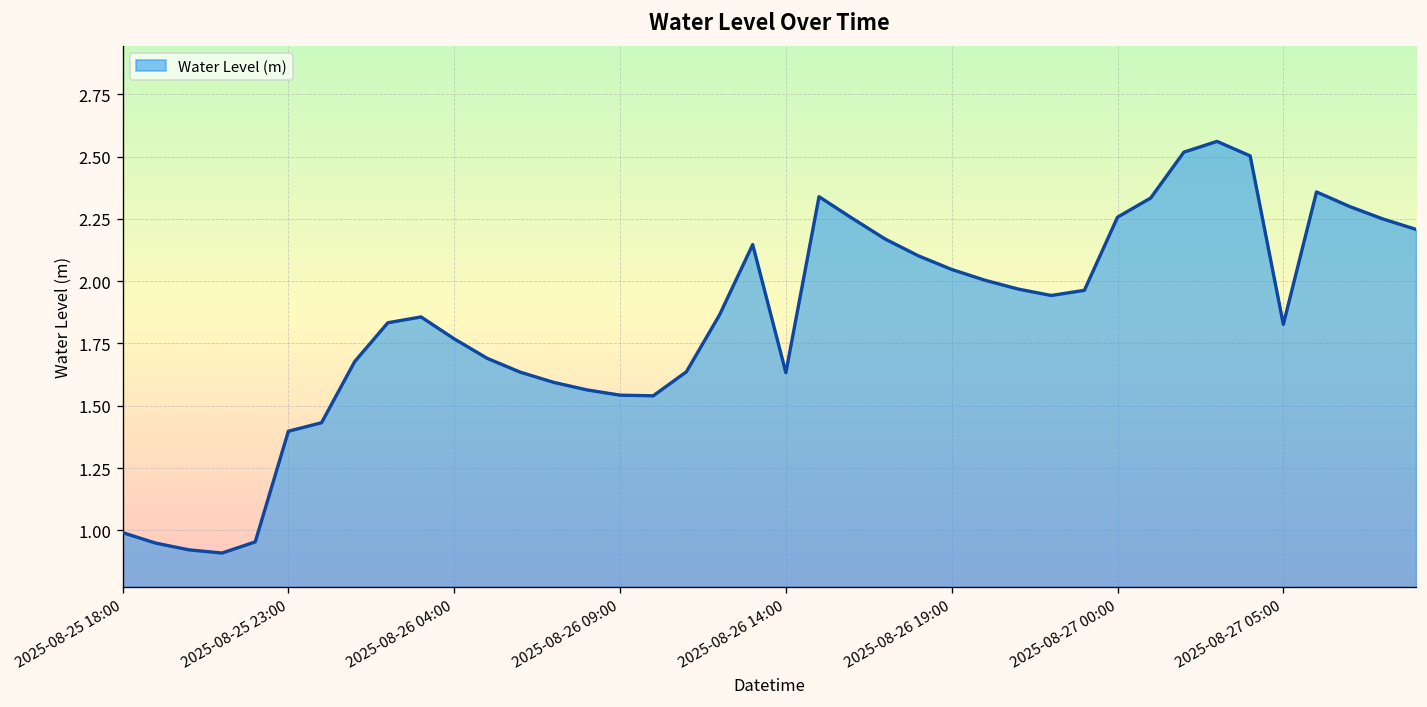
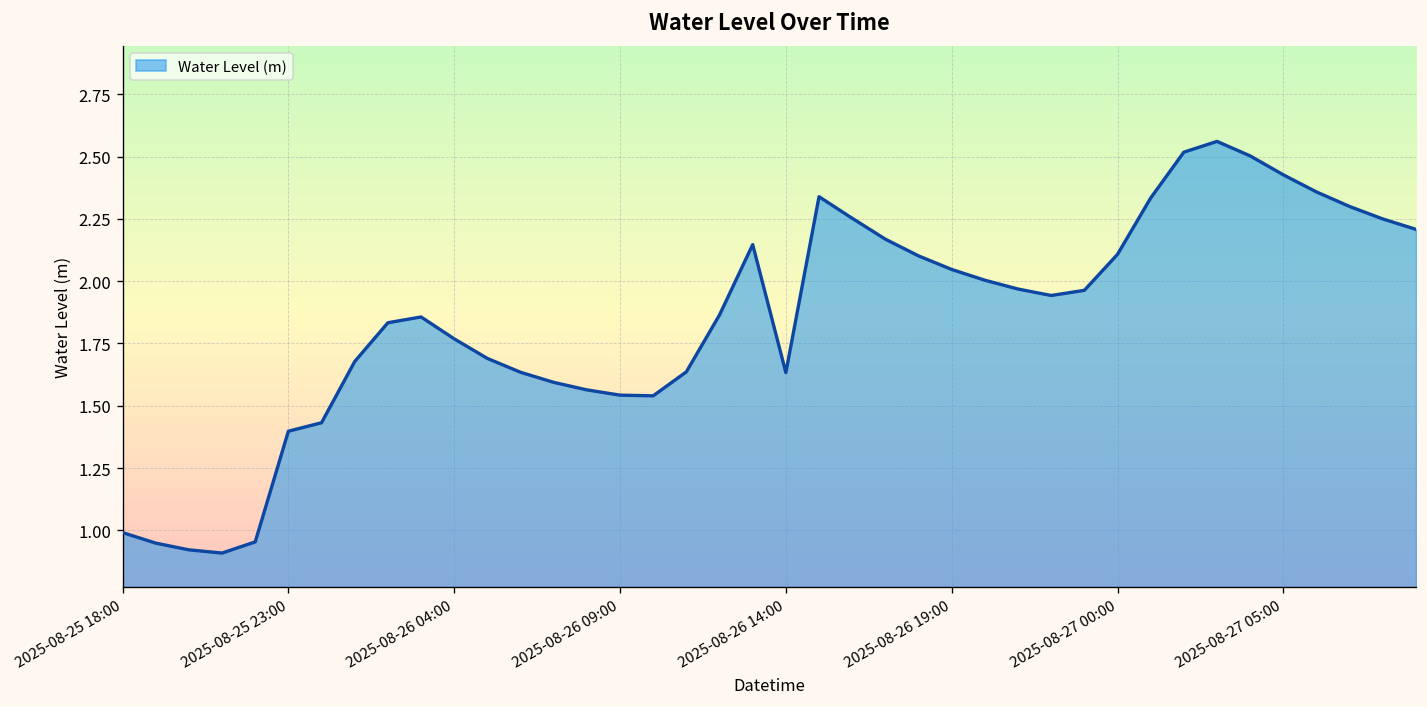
2025-08-27 00:00: 2.26 -> 2.11
2025-08-27 05:00: 1.83 -> 2.43
